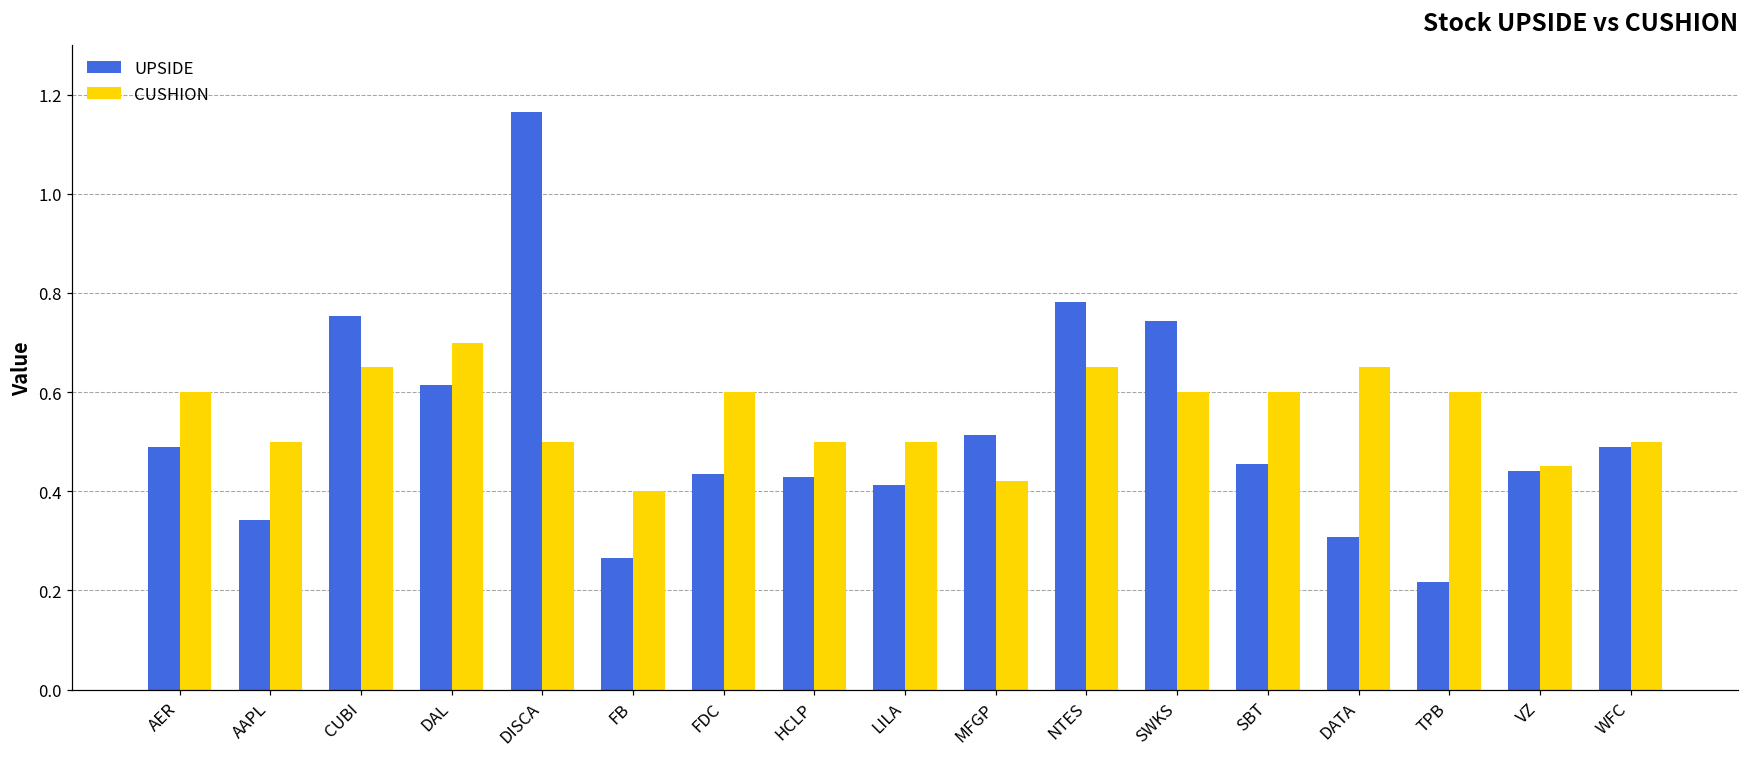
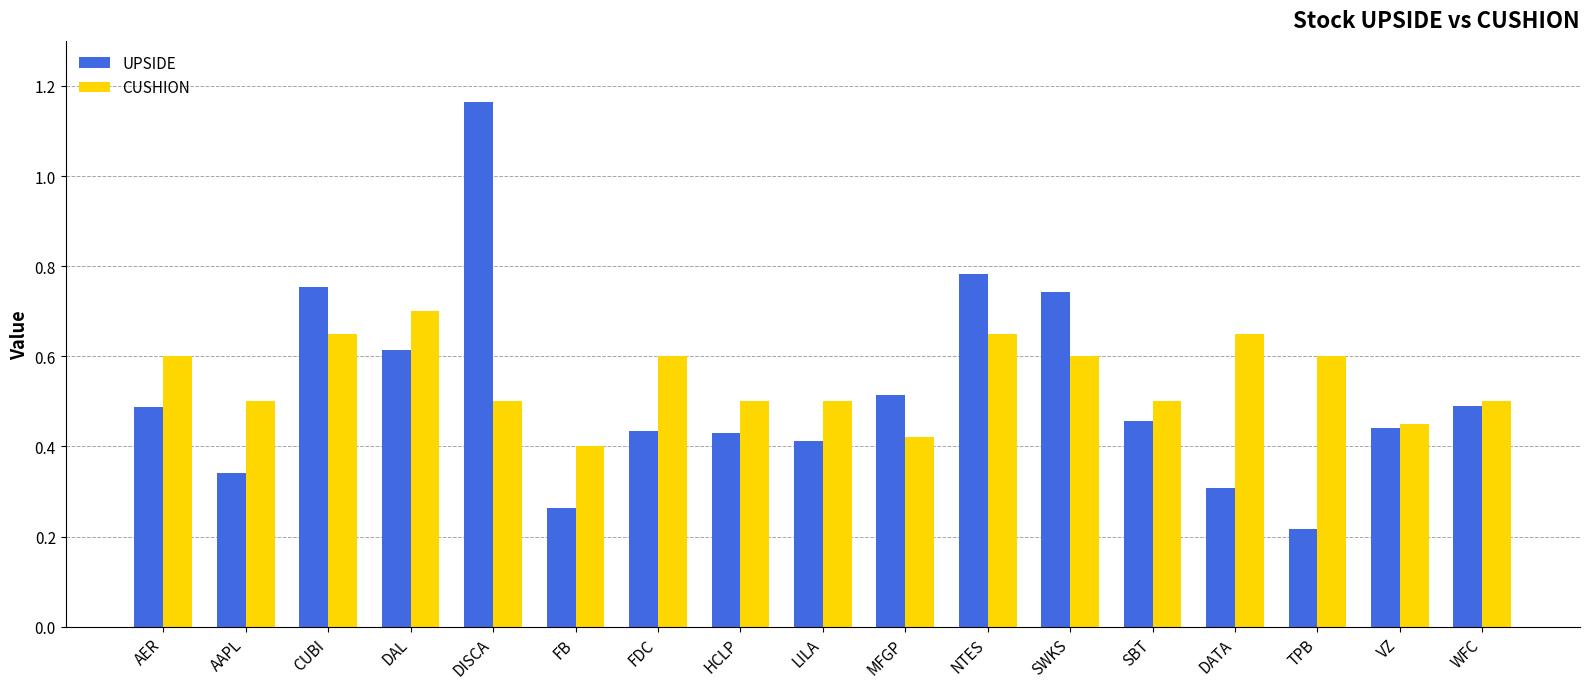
CUSHION, SBT: 0.6 -> 0.5
